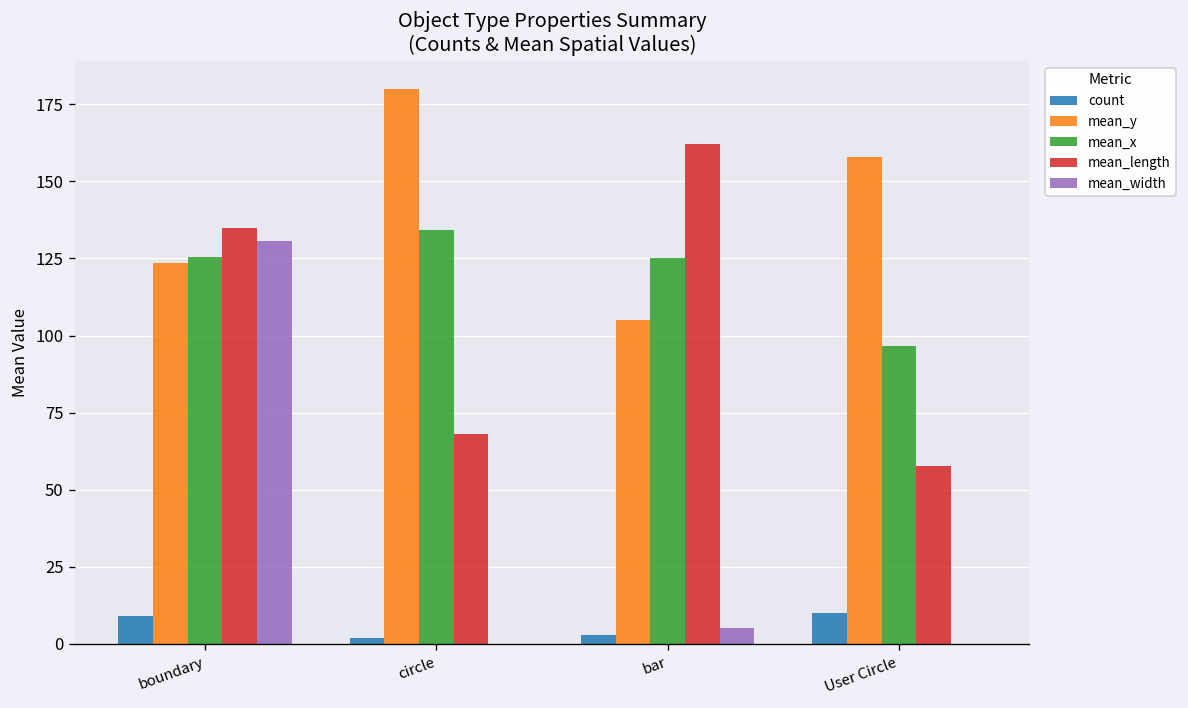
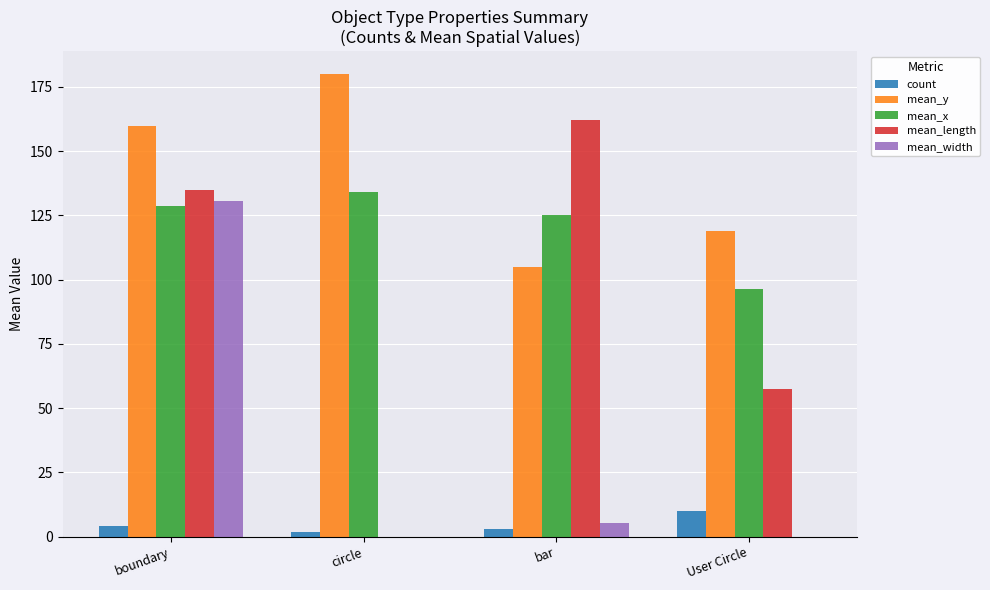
count, boundary: 9 -> 4
mean_y, boundary: 124 -> 160
mean_x, boundary: 125 -> 129
mean_length, circle: 68 -> 0
mean_y, User Circle: 158 -> 119
